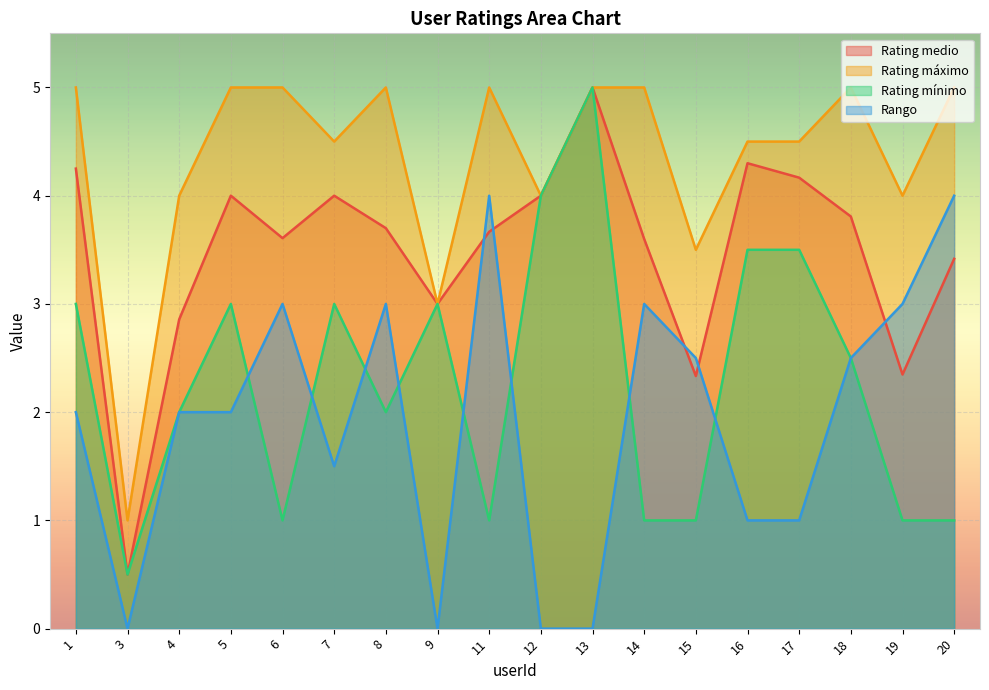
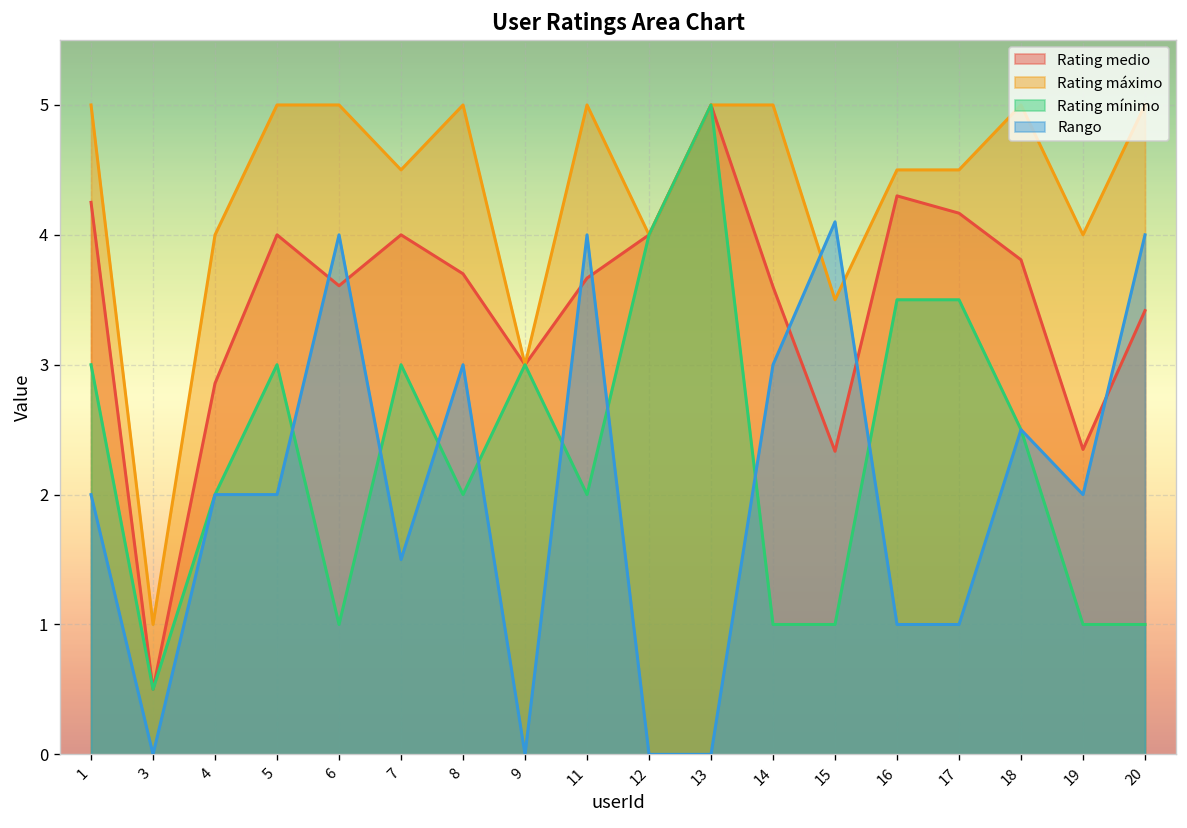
Rango, 6: 3 -> 4
Rating mínimo, 11: 1 -> 2
Rango, 15: 2.5 -> 4.1
Rango, 19: 3 -> 2
